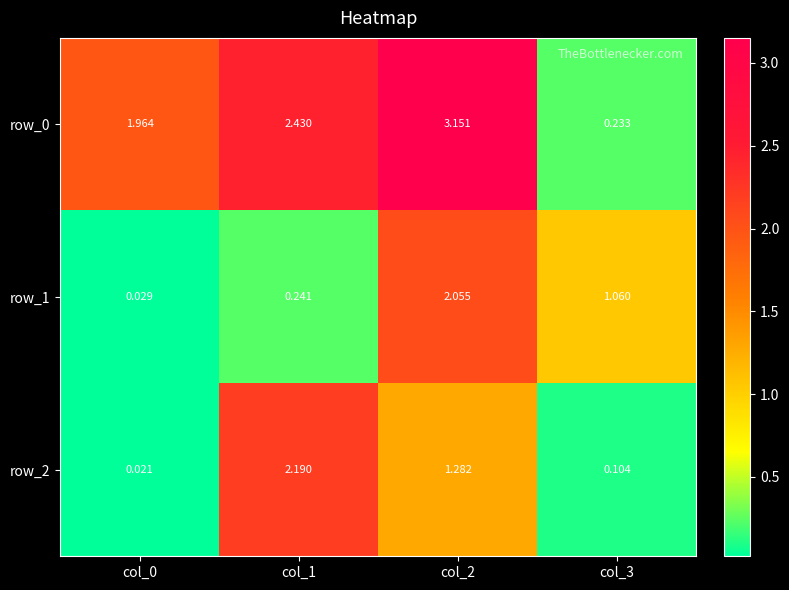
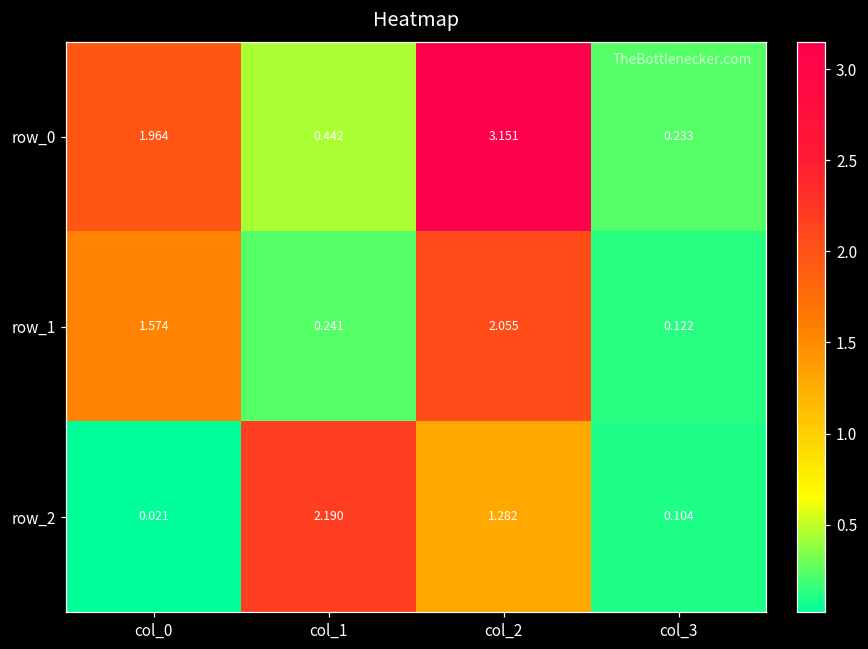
row_0, col_1: 2.430 -> 0.442
row_1, col_0: 0.029 -> 1.574
row_1, col_3: 1.060 -> 0.122
